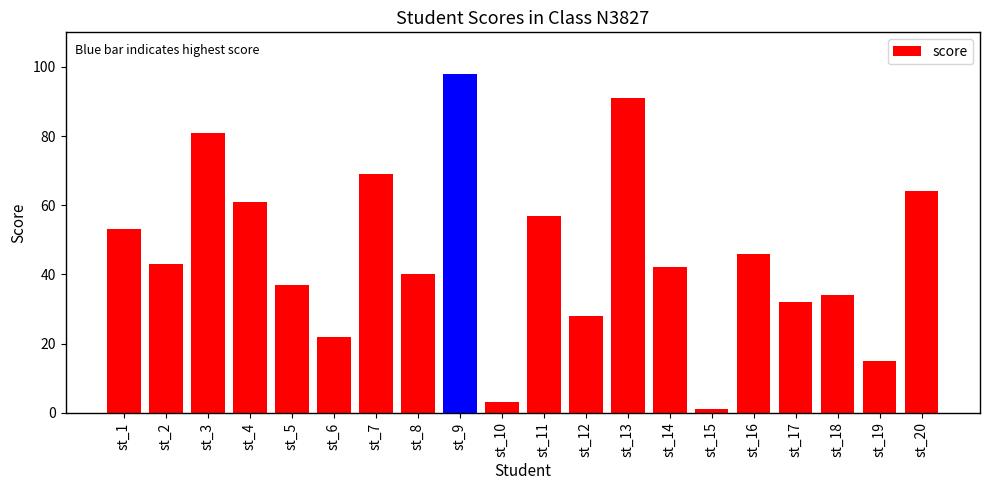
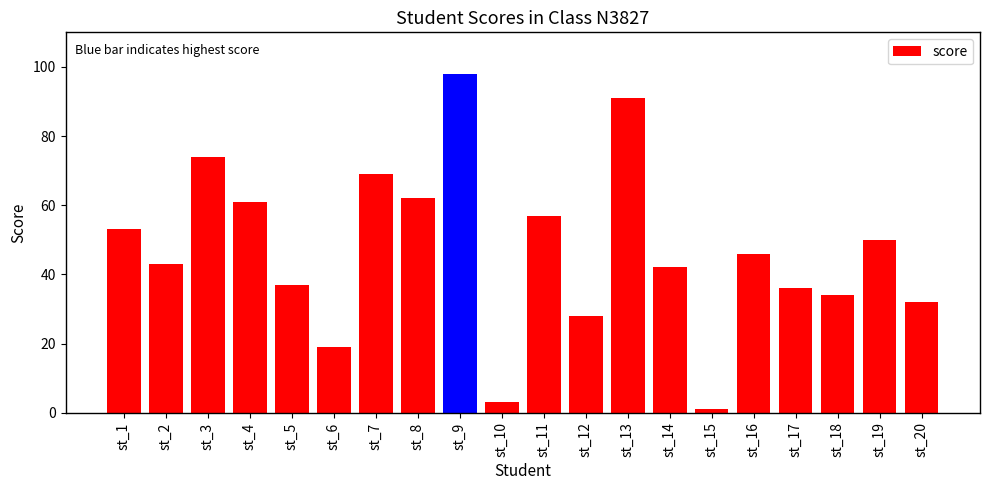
st_3: 81 -> 74
st_6: 22 -> 19
st_8: 40 -> 62
st_17: 32 -> 36
st_19: 15 -> 50
st_20: 64 -> 32
